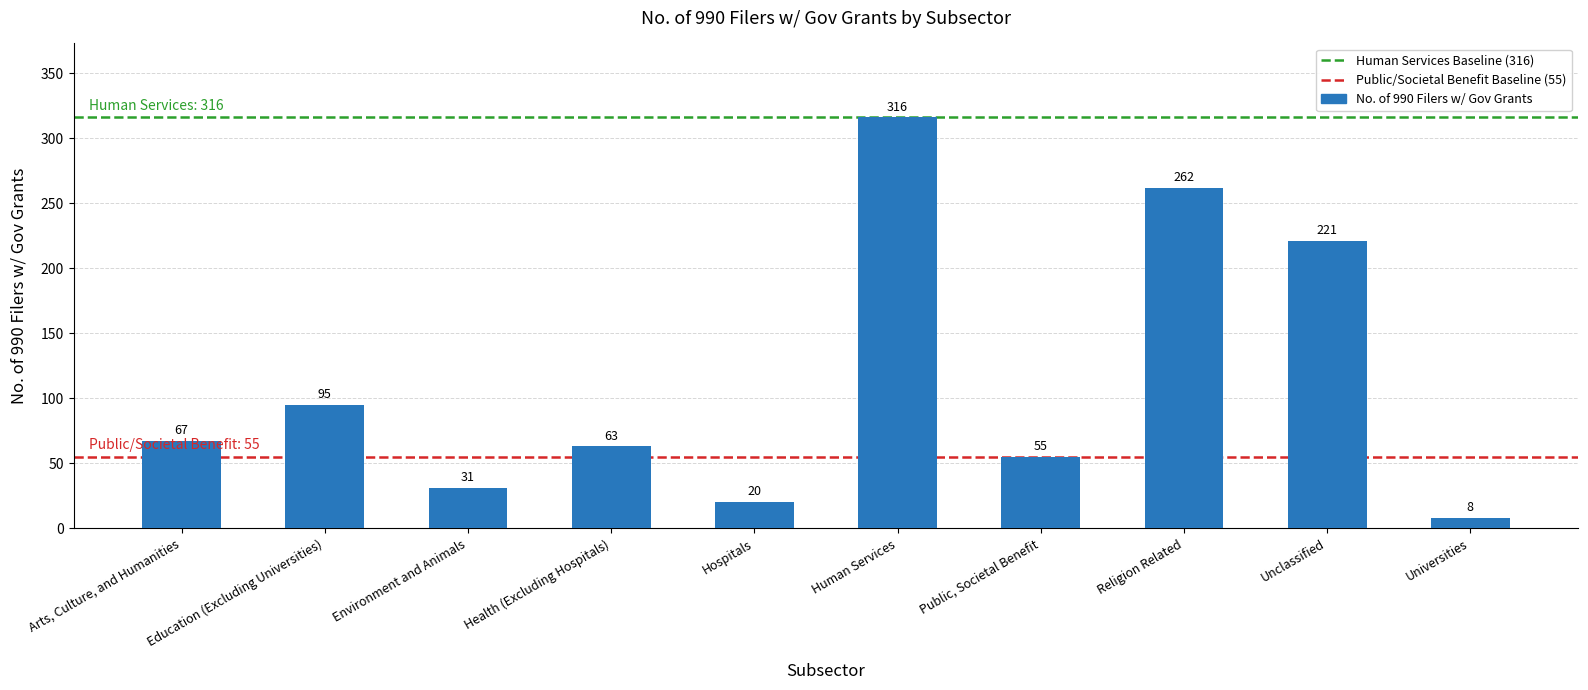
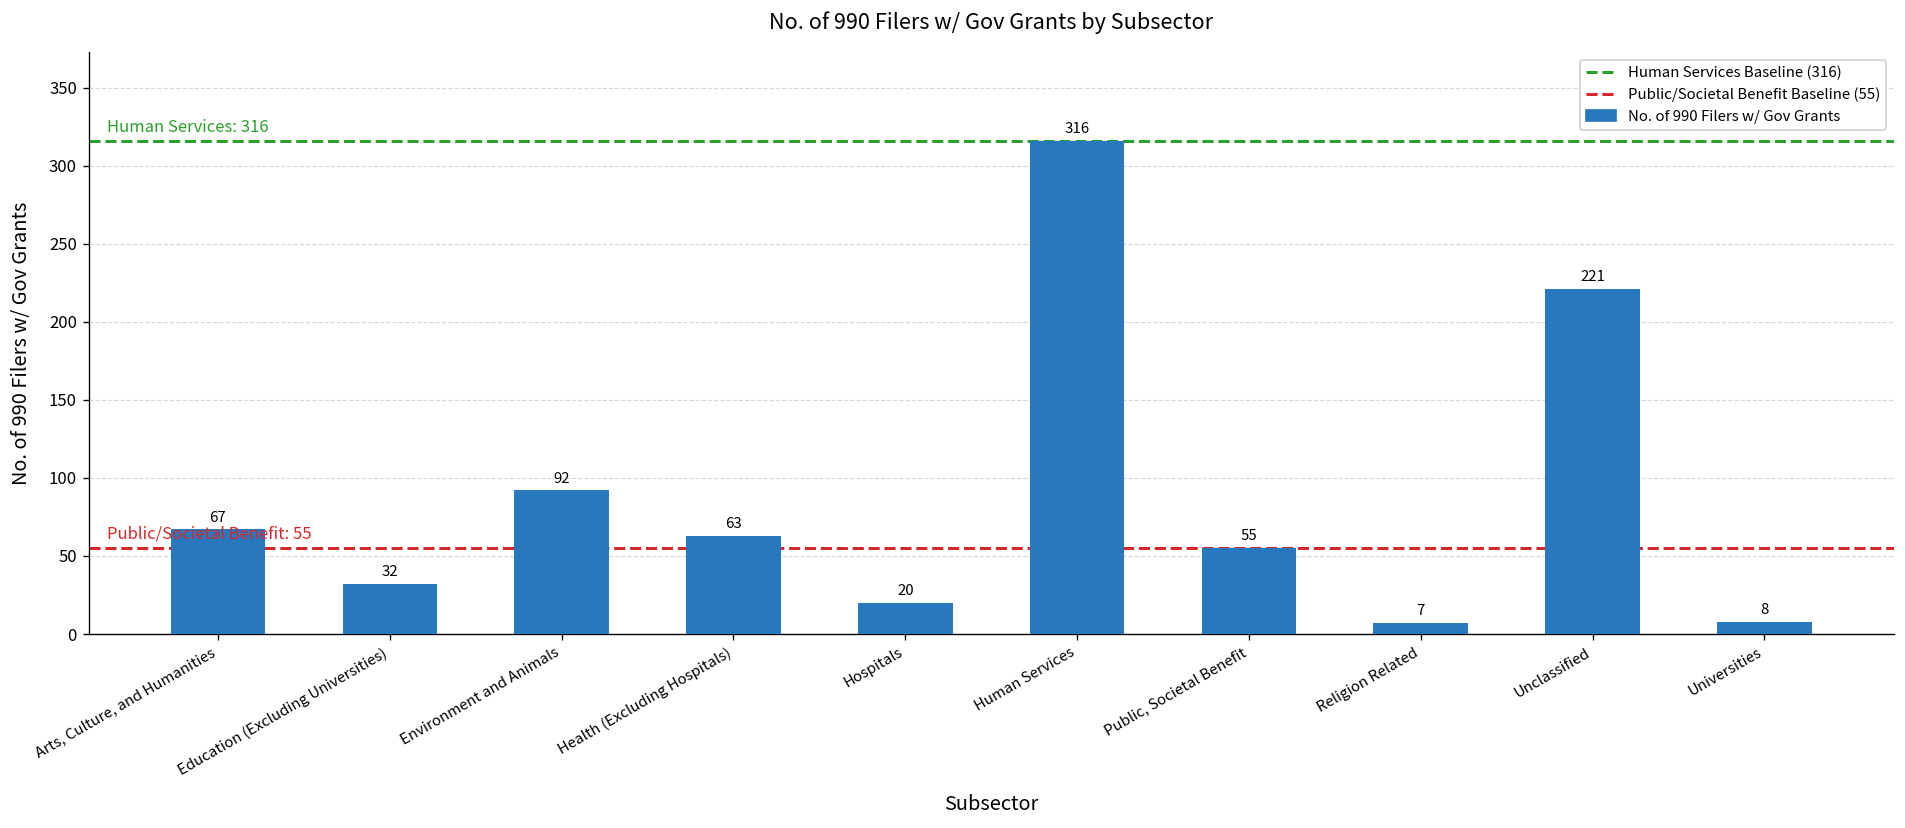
Education (Excluding Universities): 95 -> 32
Environment and Animals: 31 -> 92
Religion Related: 262 -> 7
